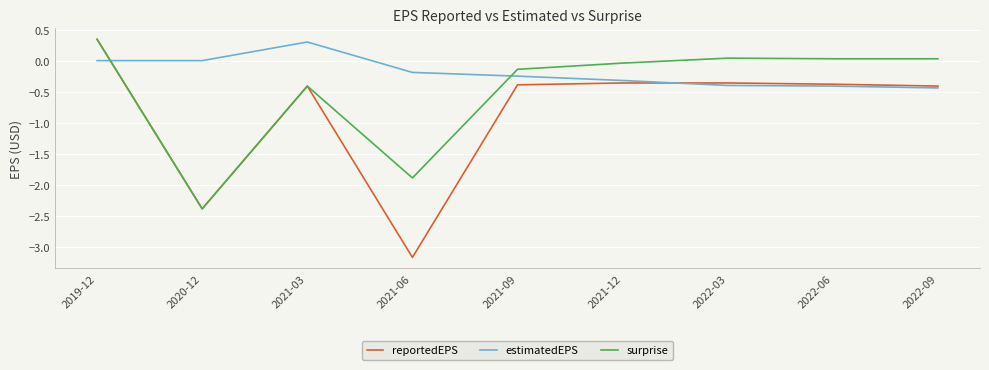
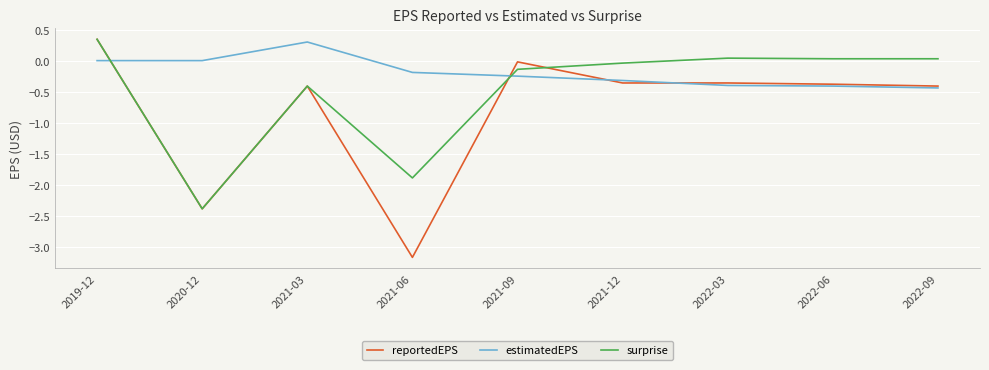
reportedEPS, 2021-09: -0.4 -> 0.0
